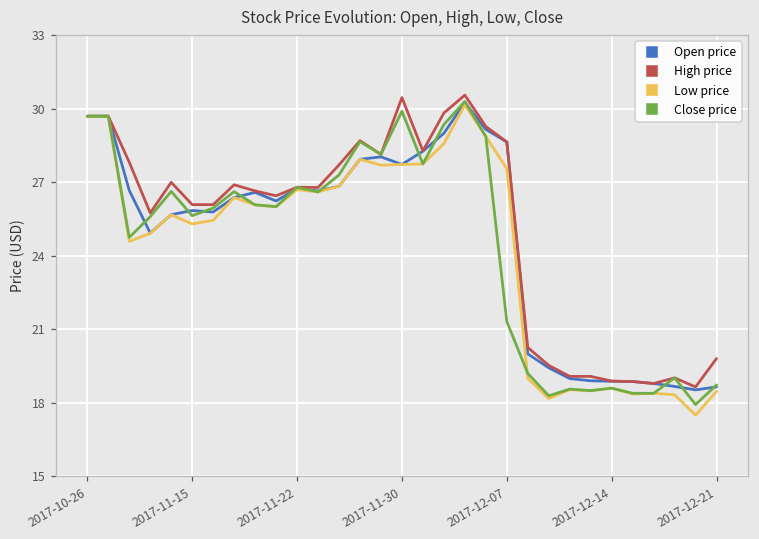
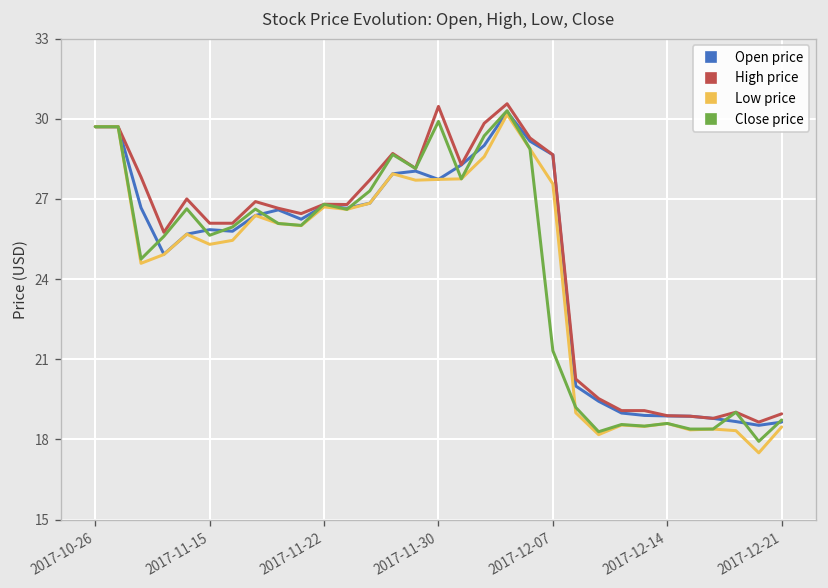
High price, 2017-12-21: 19.8 -> 19.0
